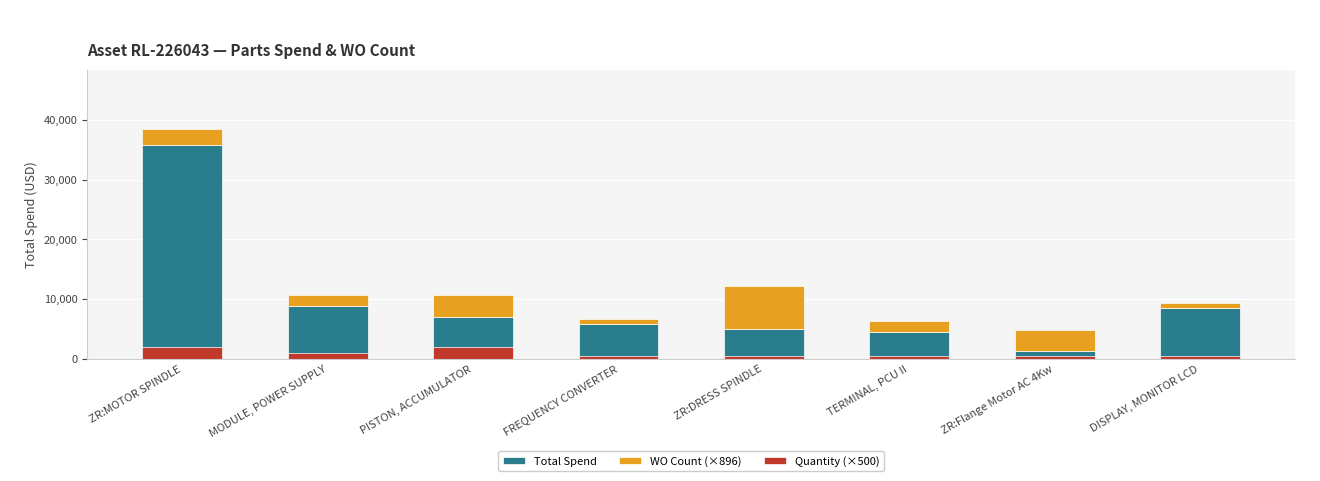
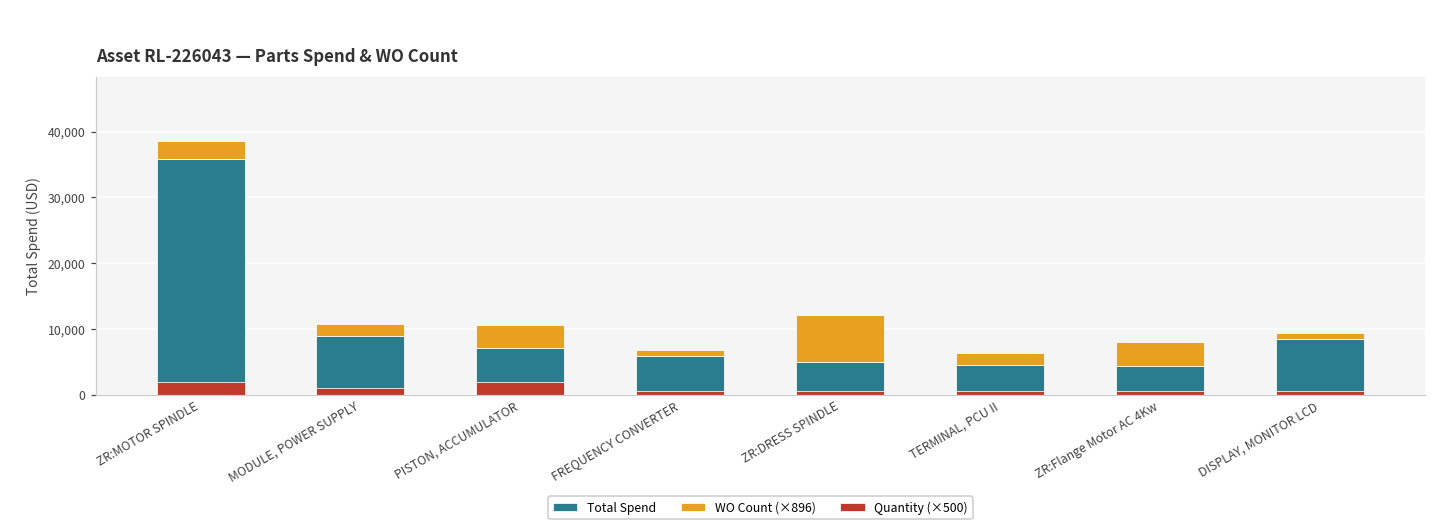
Total Spend, ZR:Flange Motor AC 4Kw: 1,000 -> 4,000
